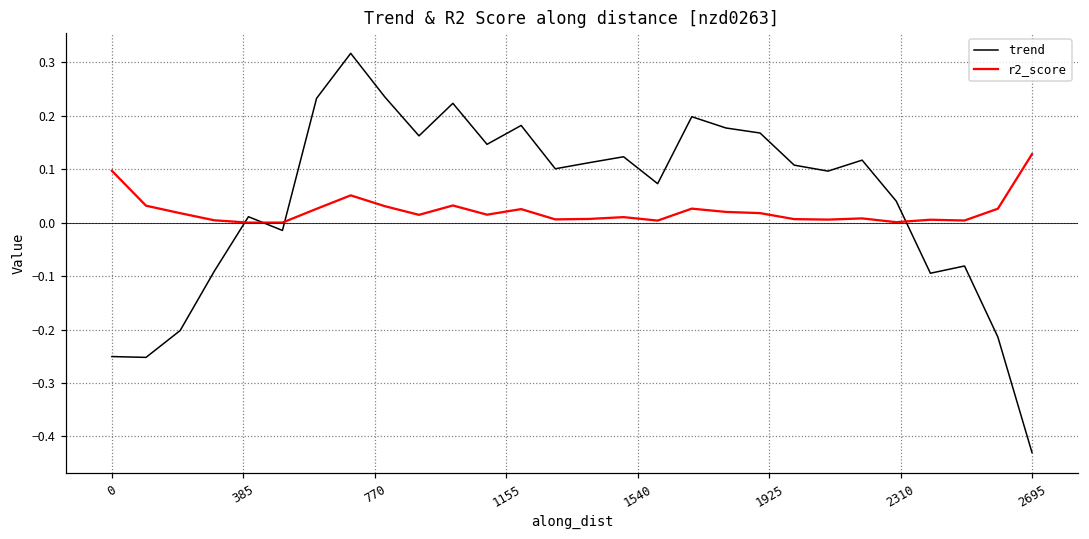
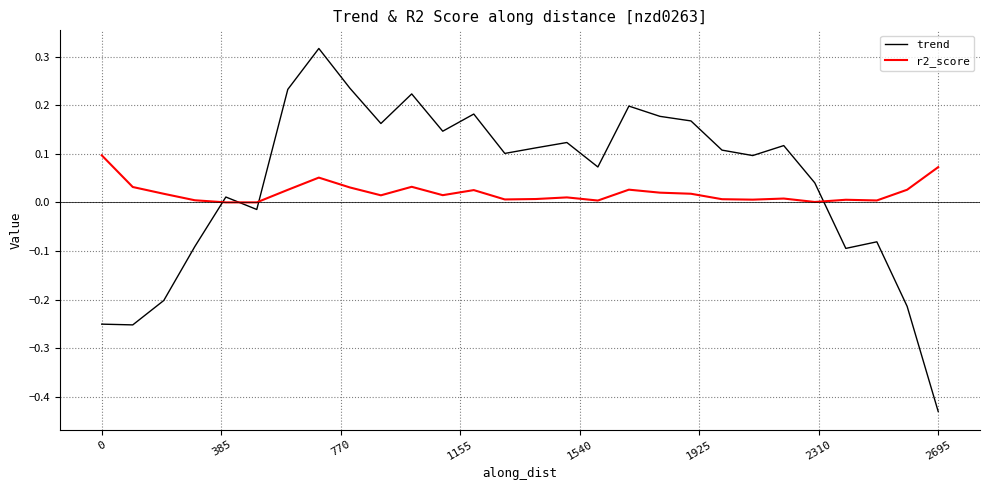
r2_score, 2695: 0.13 -> 0.07
